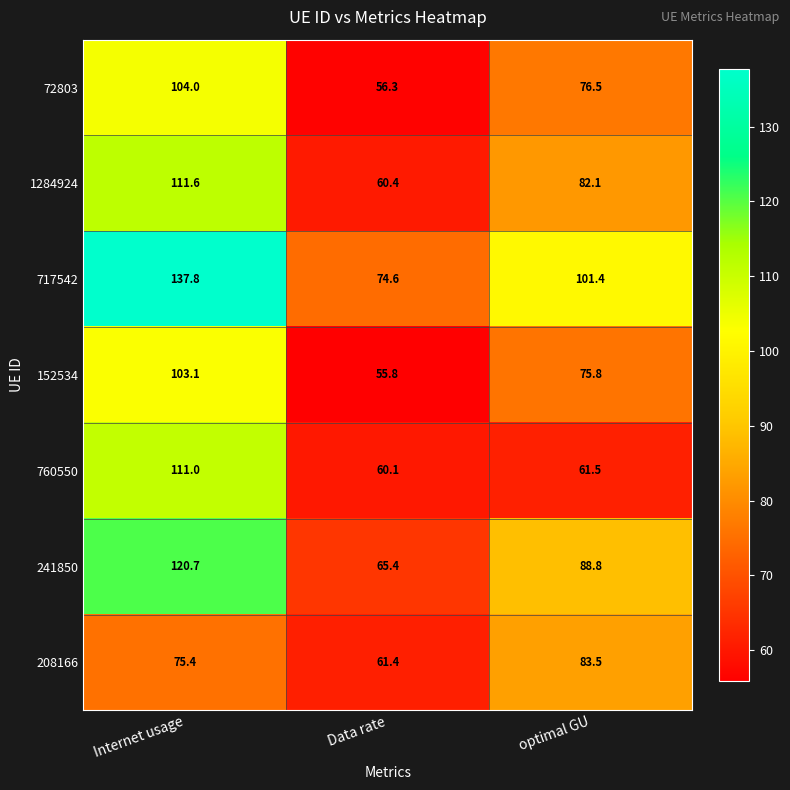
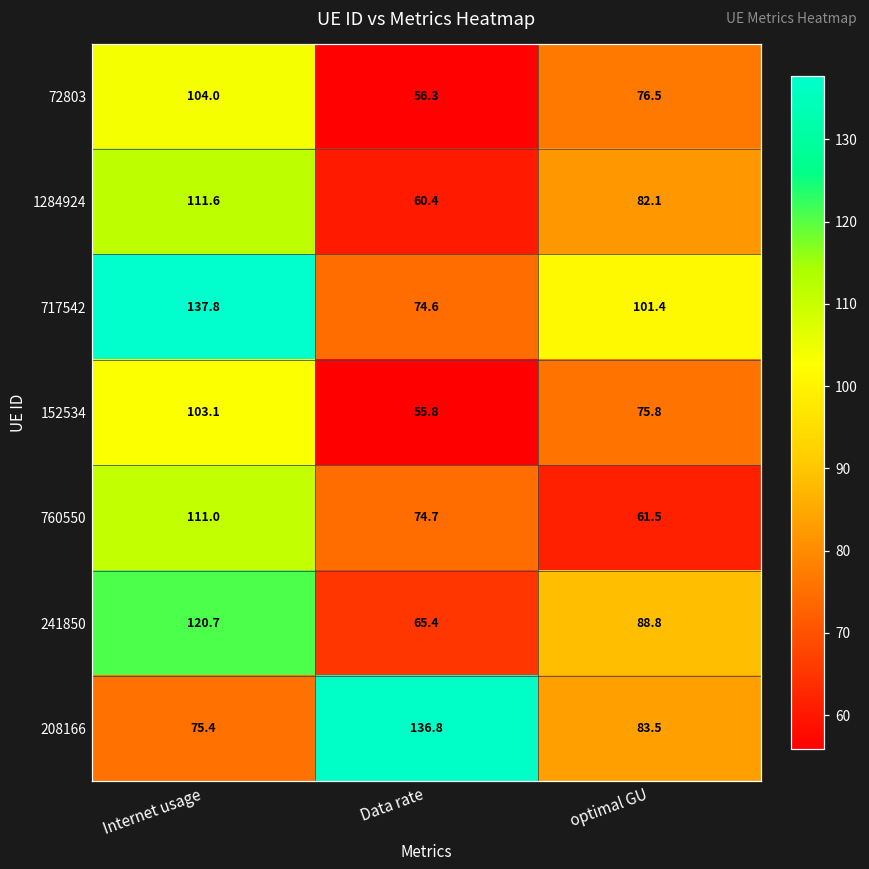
760550, Data rate: 60.1 -> 74.7
208166, Data rate: 61.4 -> 136.8
